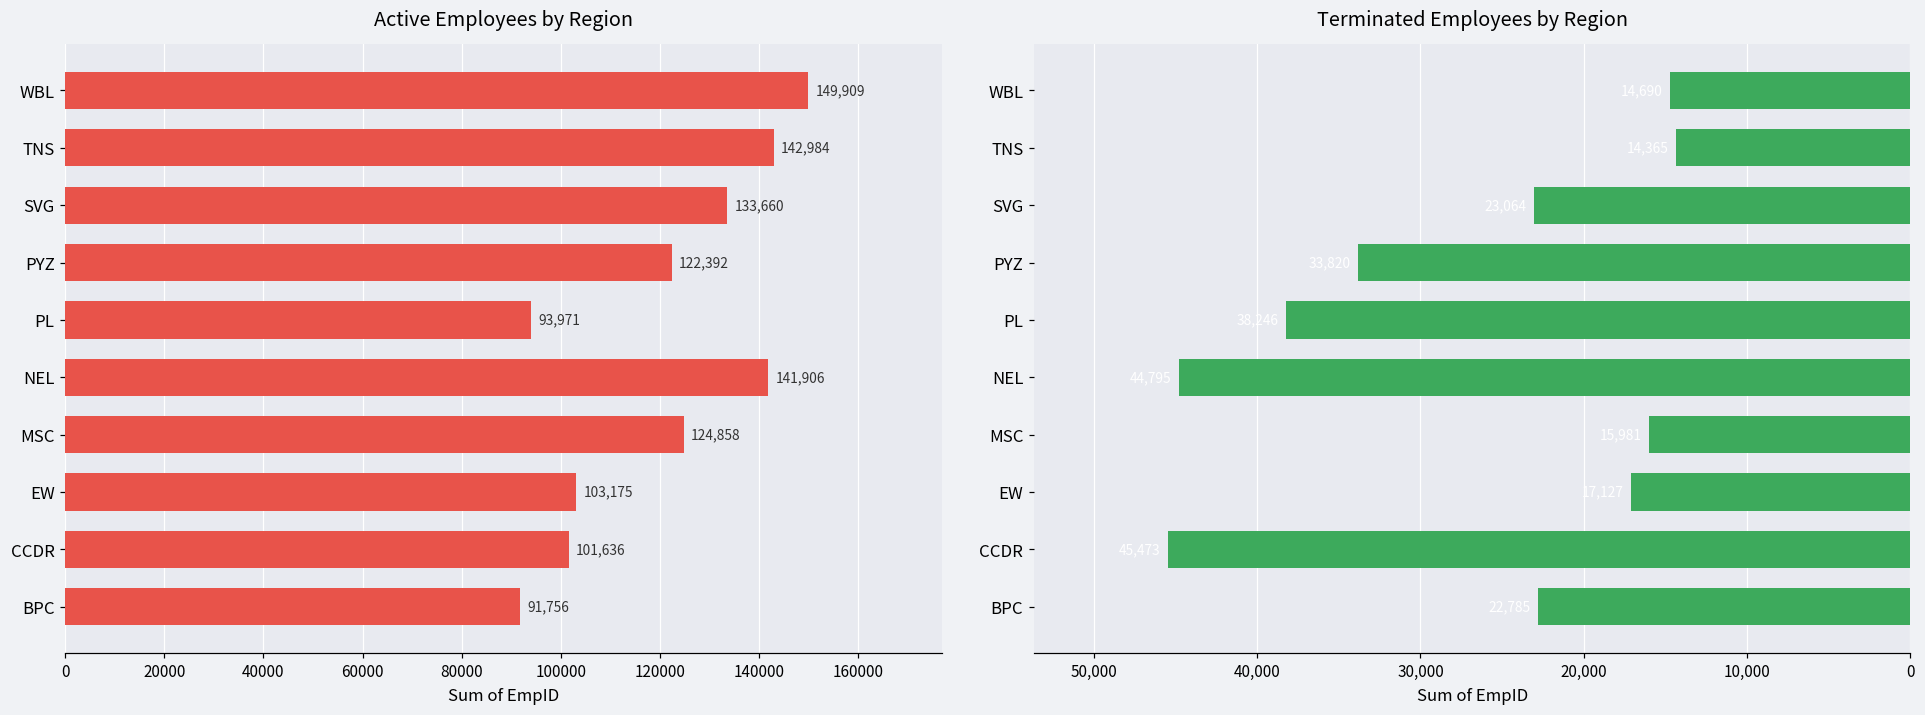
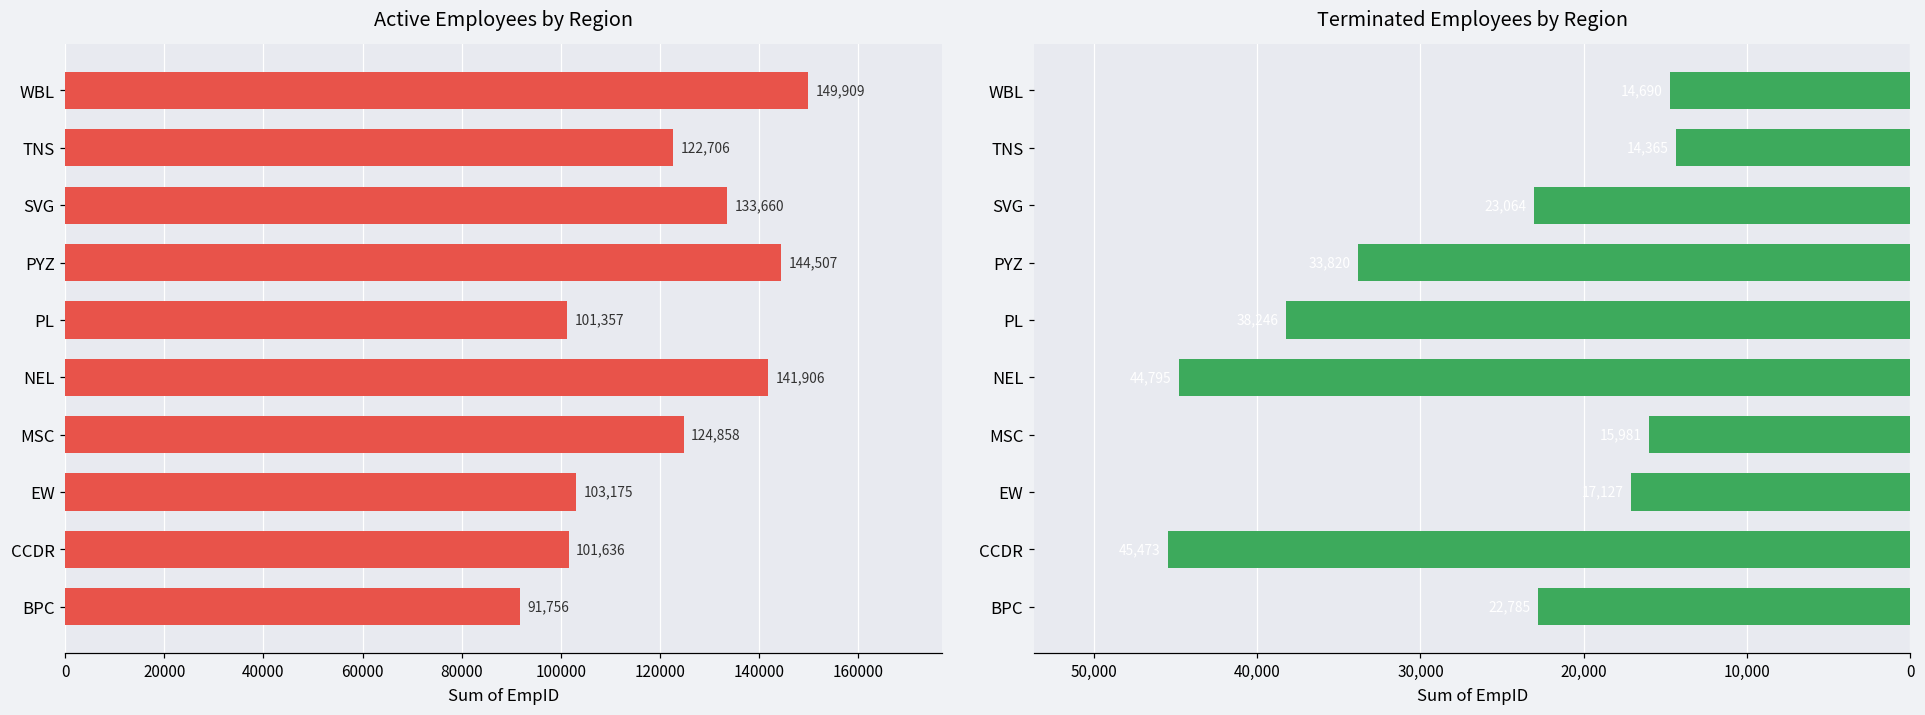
Active Employees by Region, TNS: 142,984 -> 122,706
Active Employees by Region, PYZ: 122,392 -> 144,507
Active Employees by Region, PL: 93,971 -> 101,357
